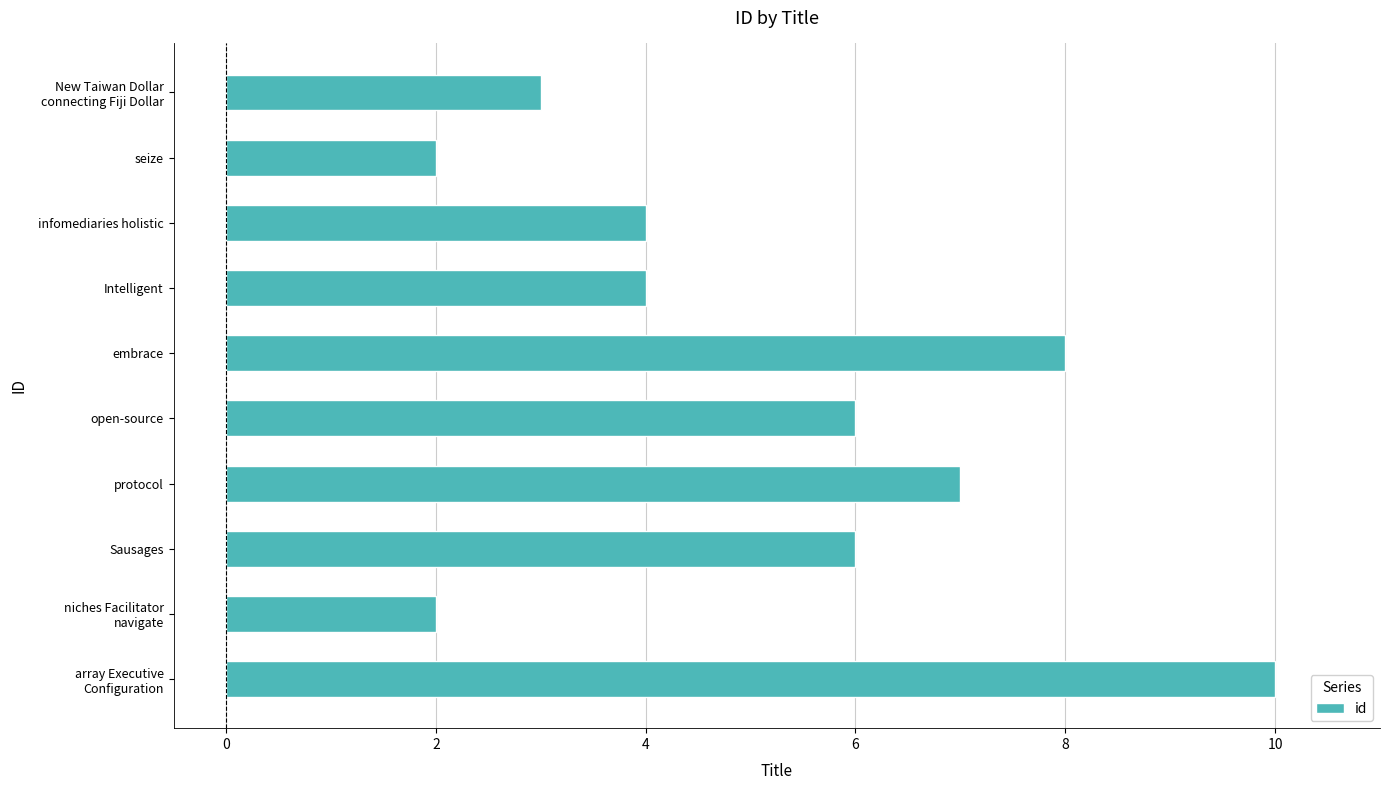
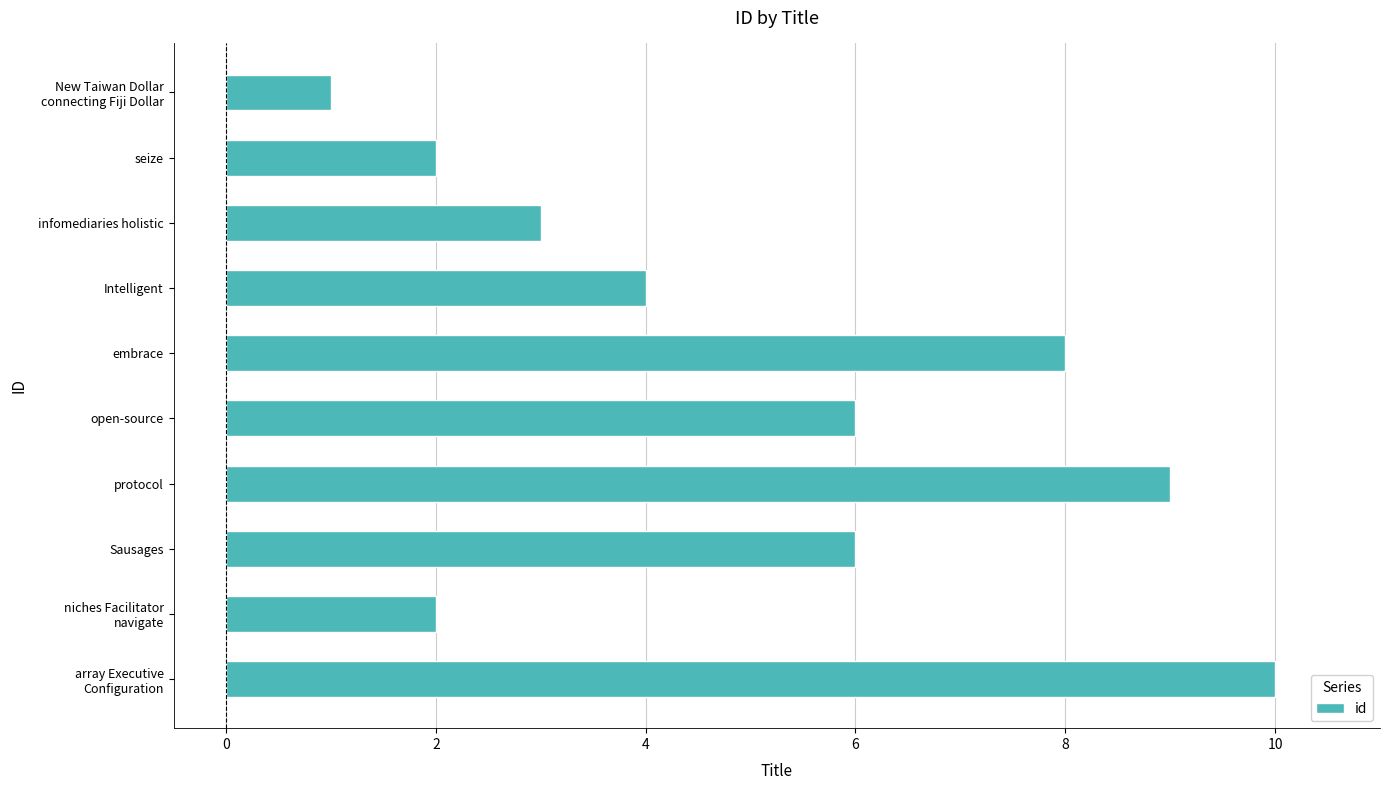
New Taiwan Dollar connecting Fiji Dollar: 3 -> 1
infomediaries holistic: 4 -> 3
protocol: 7 -> 9
